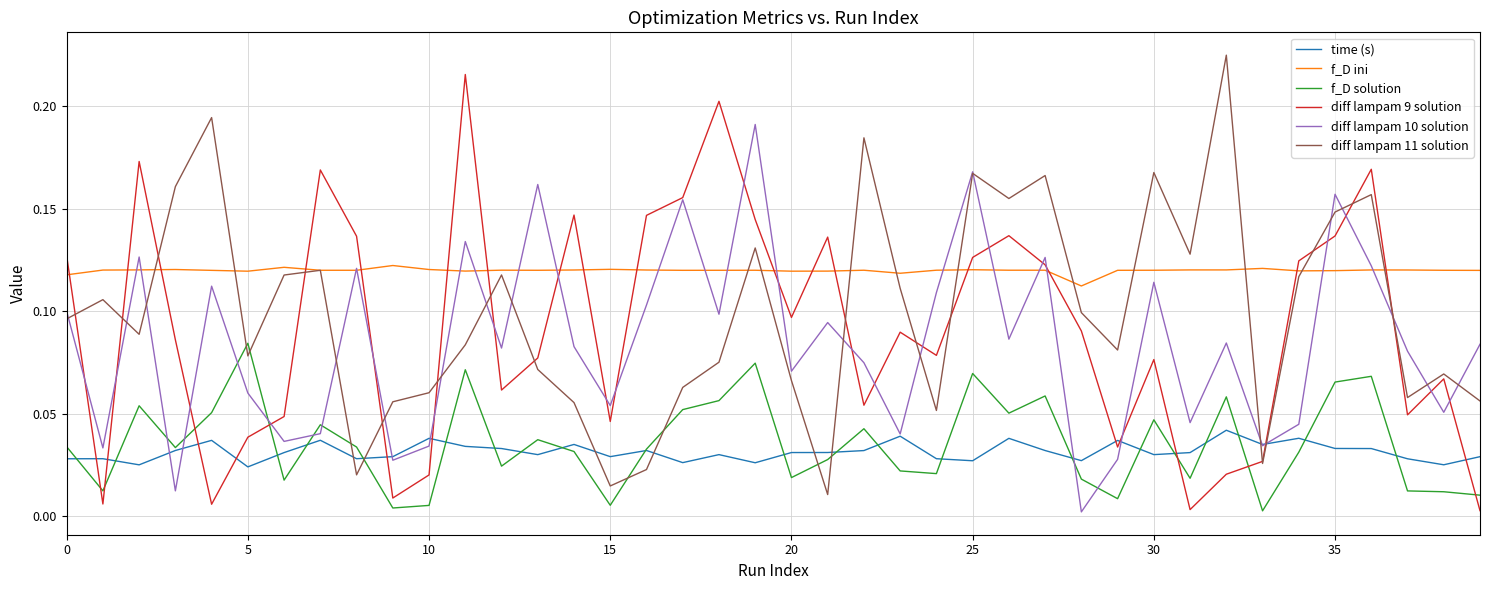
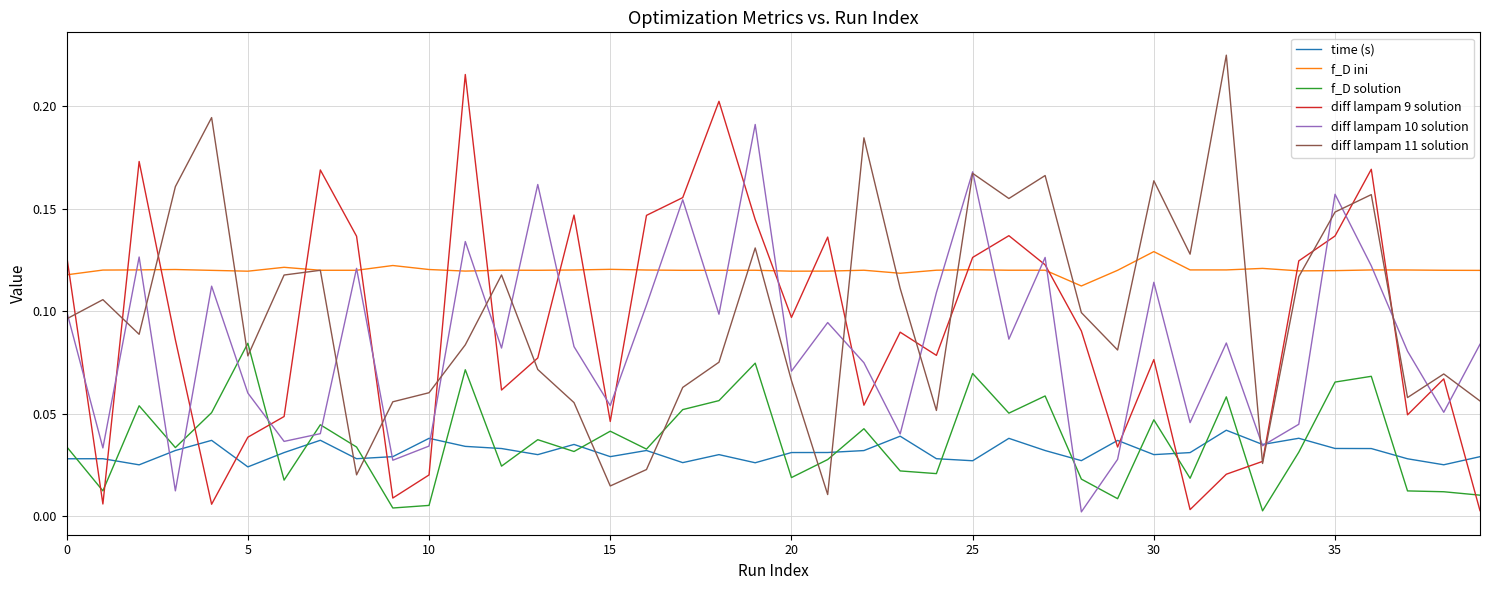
f_D solution, 15: 0.005 -> 0.041
f_D ini, 30: 0.120 -> 0.129
diff lampam 11 solution, 30: 0.168 -> 0.164
